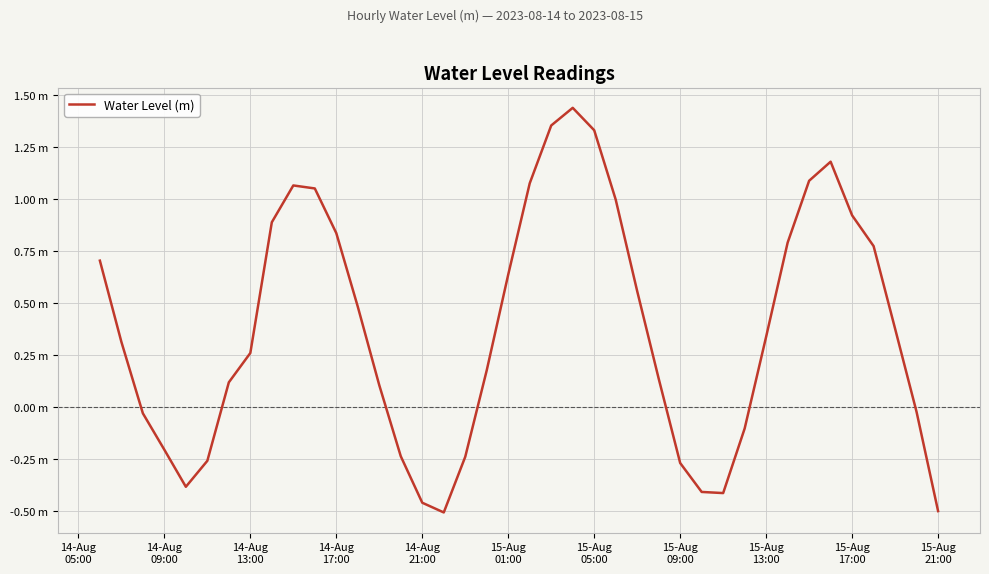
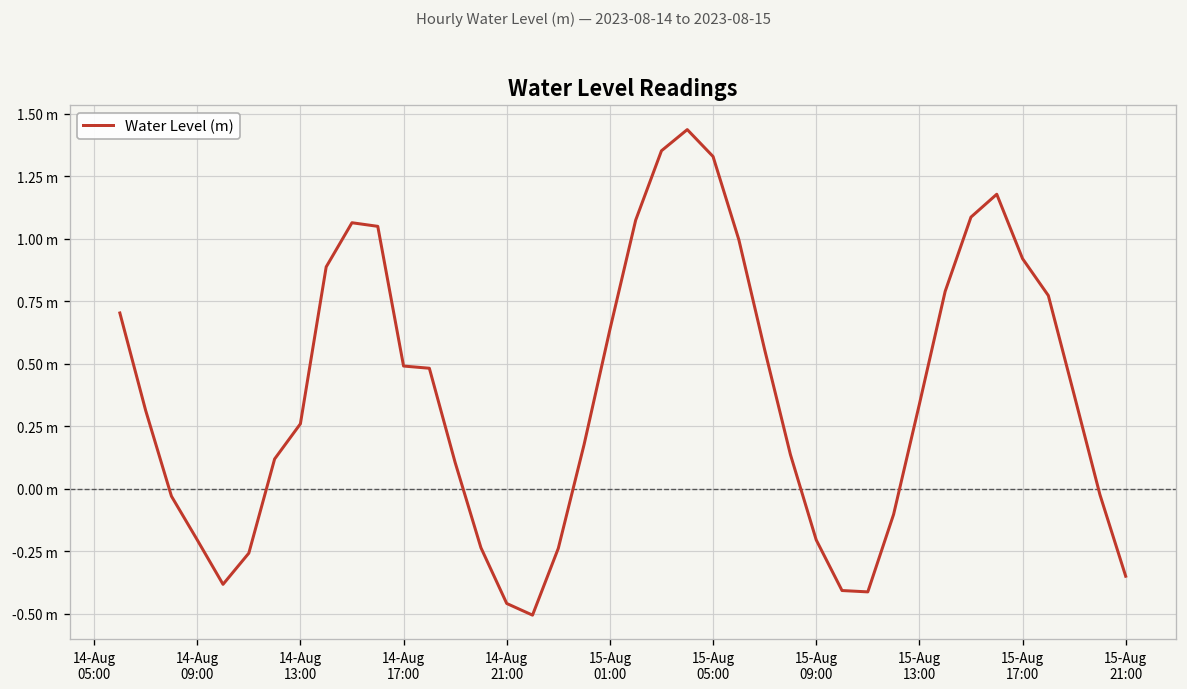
14-Aug 17:00: 0.84 m -> 0.49 m
15-Aug 09:00: -0.27 m -> -0.21 m
15-Aug 21:00: -0.50 m -> -0.35 m
